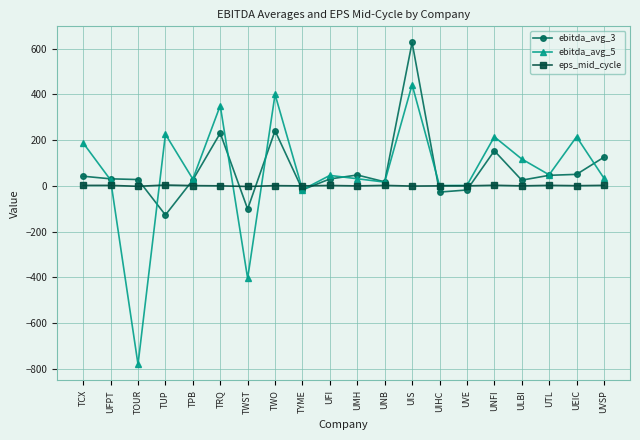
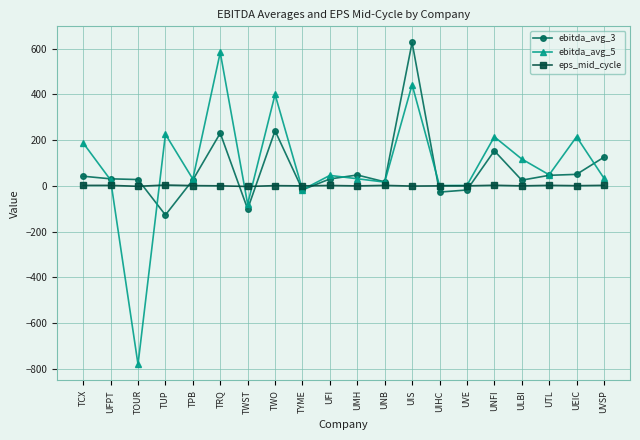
ebitda_avg_5, TRQ: 350 -> 580
ebitda_avg_5, TWST: -410 -> -80
